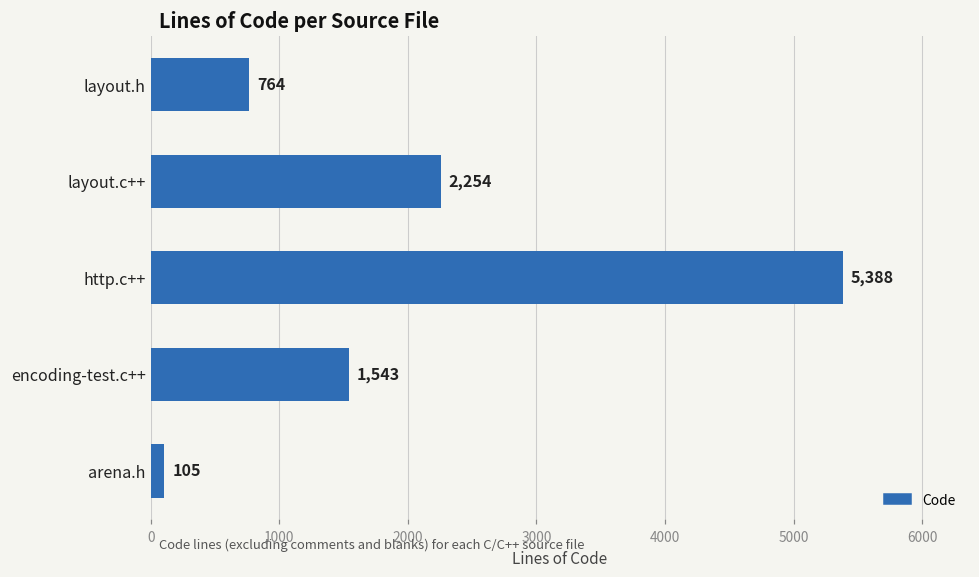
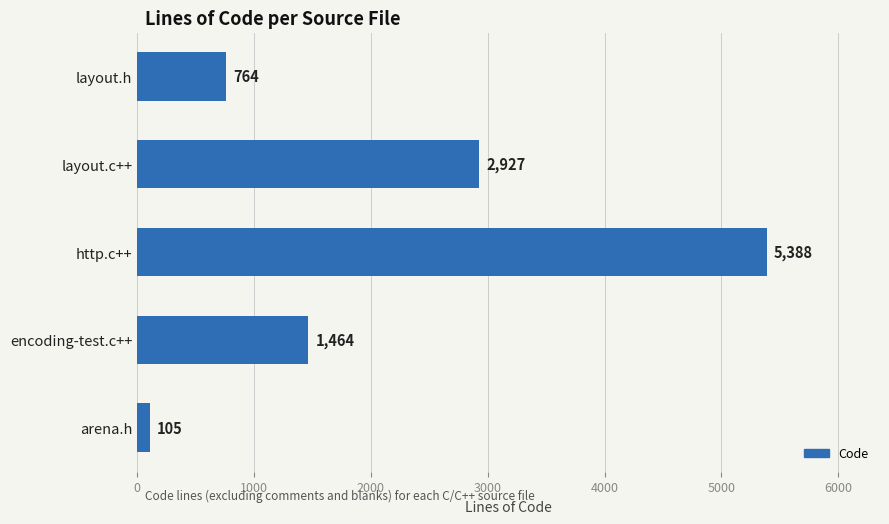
layout.c++: 2,254 -> 2,927
encoding-test.c++: 1,543 -> 1,464
